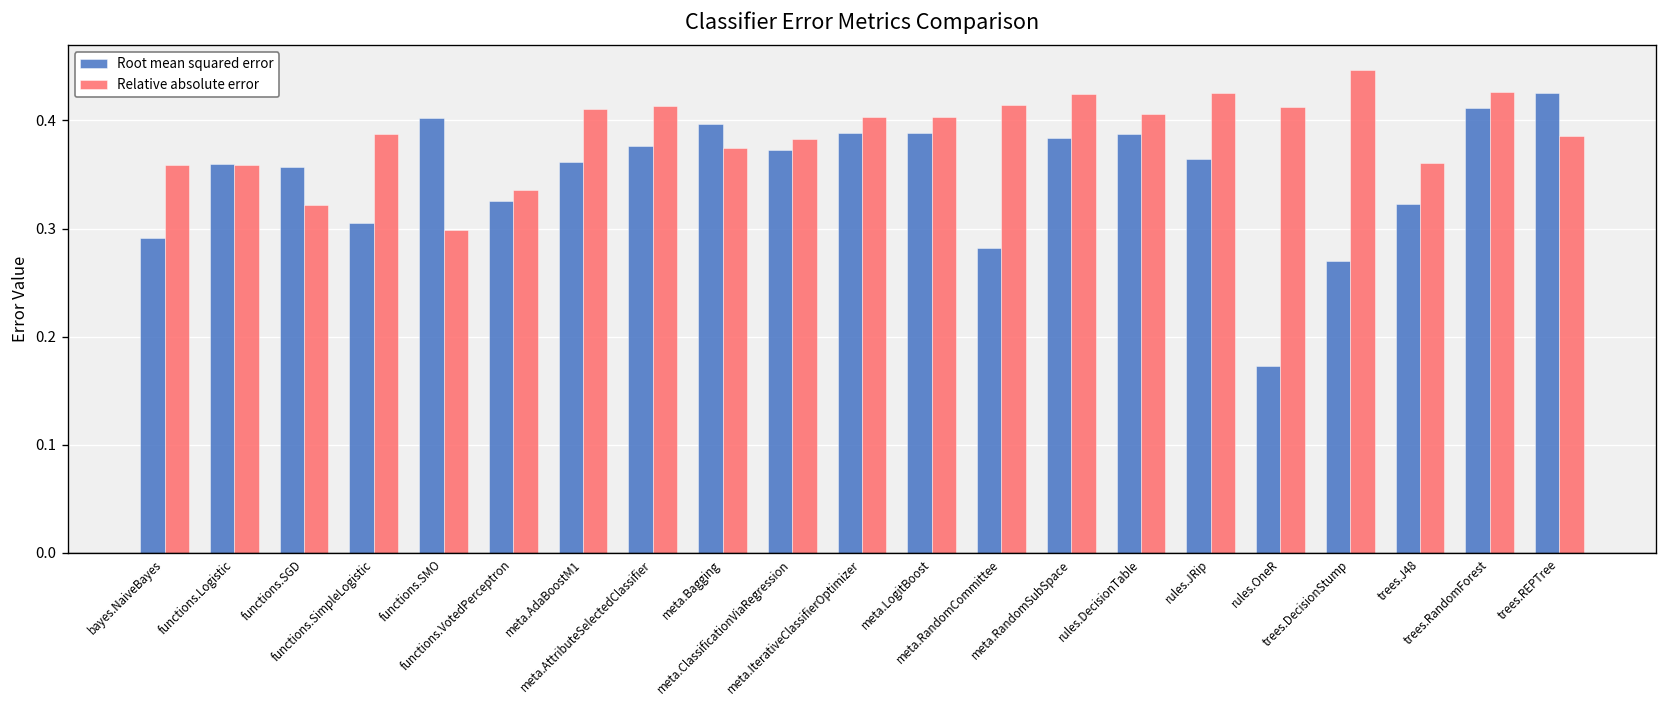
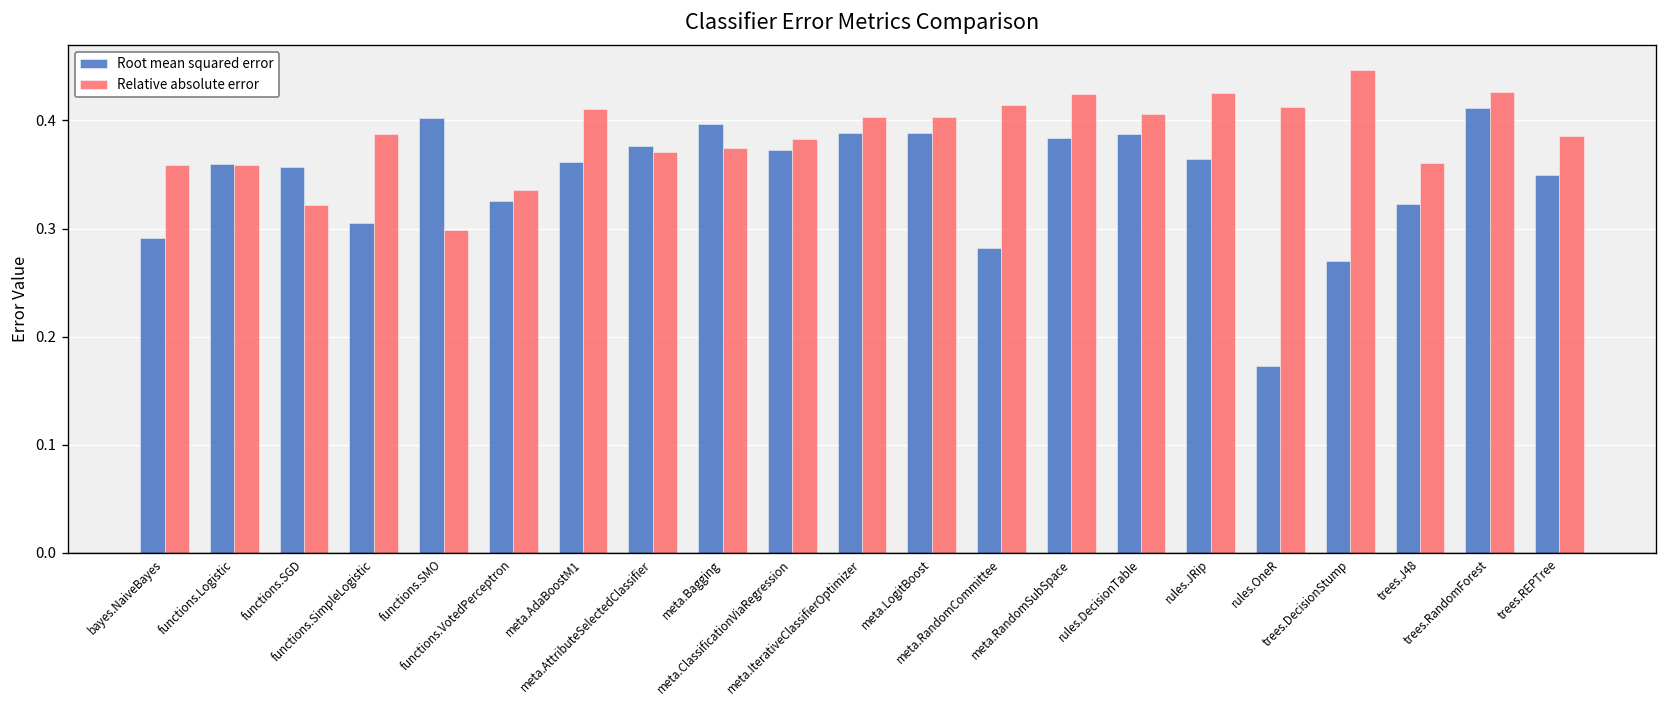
Relative absolute error, meta.AttributeSelectedClassifier: 0.41 -> 0.37
Root mean squared error, trees.REPTree: 0.43 -> 0.35
